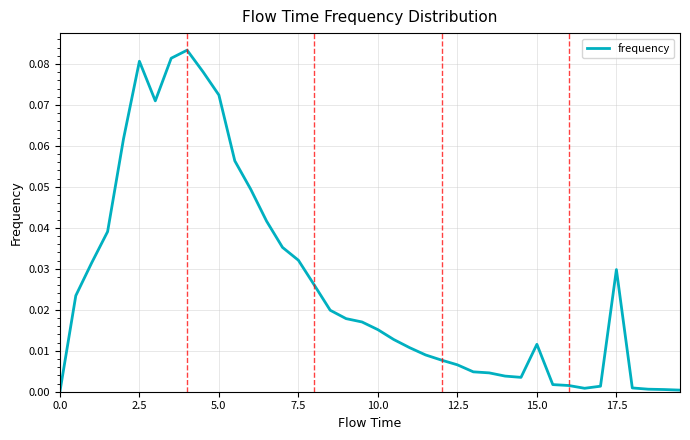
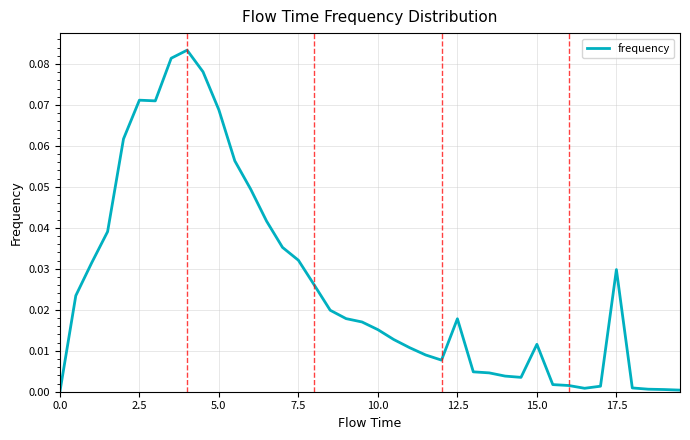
2.5: 0.081 -> 0.071
5.0: 0.072 -> 0.069
12.5: 0.007 -> 0.018
